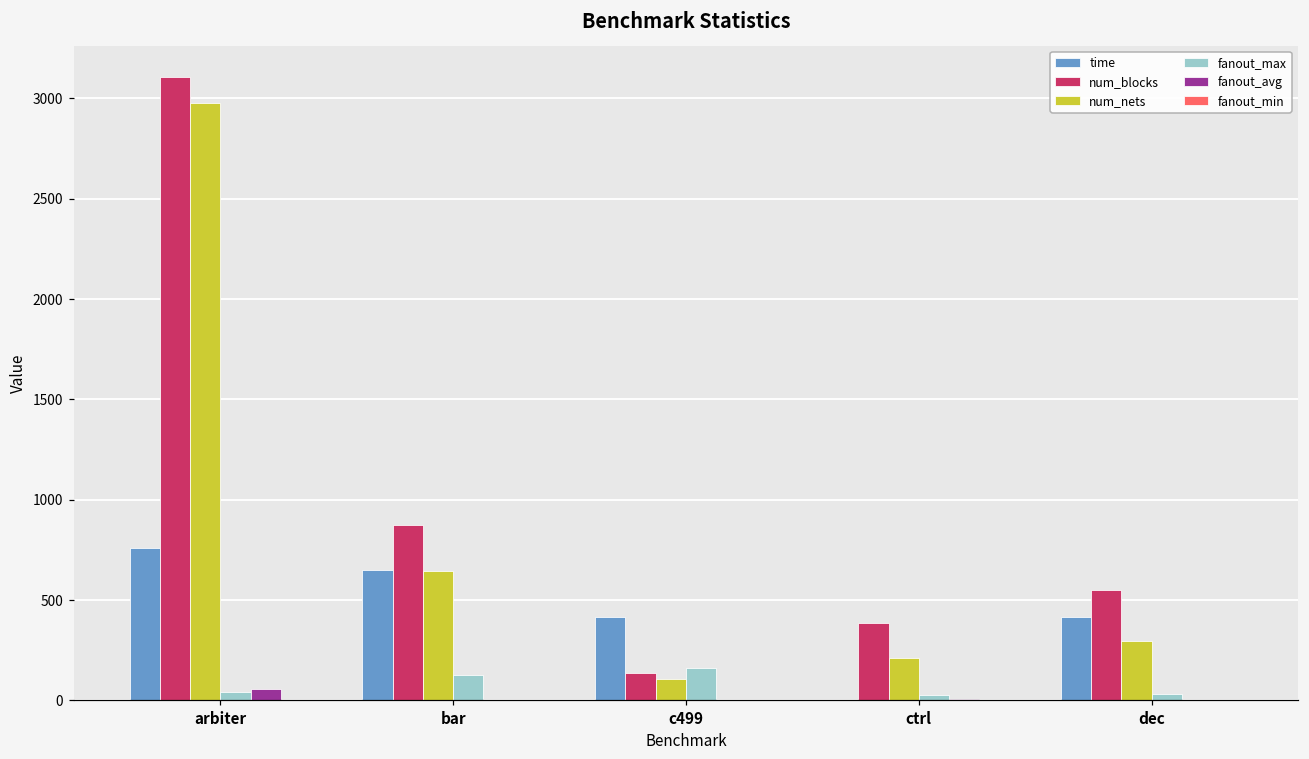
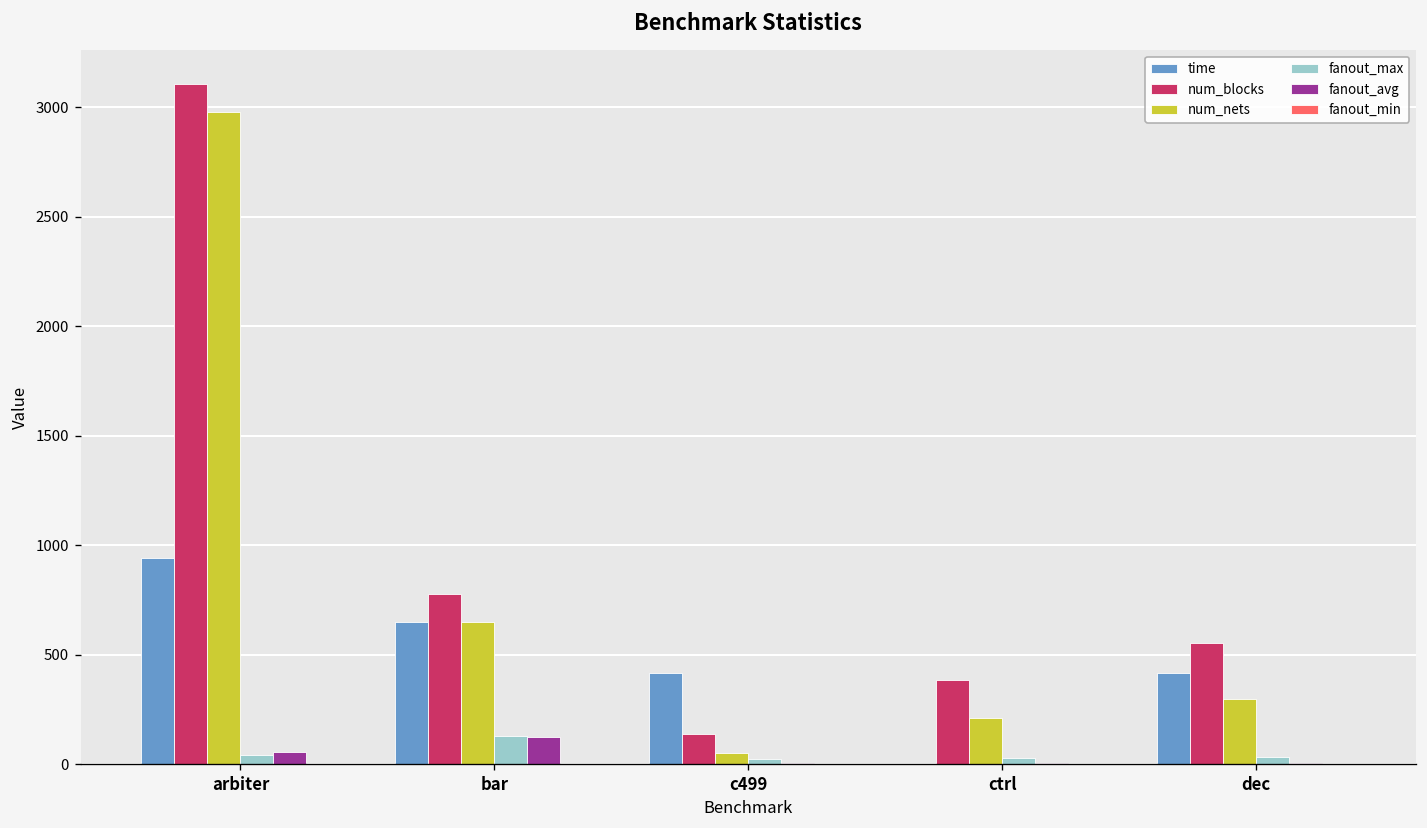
time, arbiter: 760 -> 940
num_blocks, bar: 870 -> 780
fanout_avg, bar: 0 -> 120
num_nets, c499: 110 -> 50
fanout_max, c499: 160 -> 20
